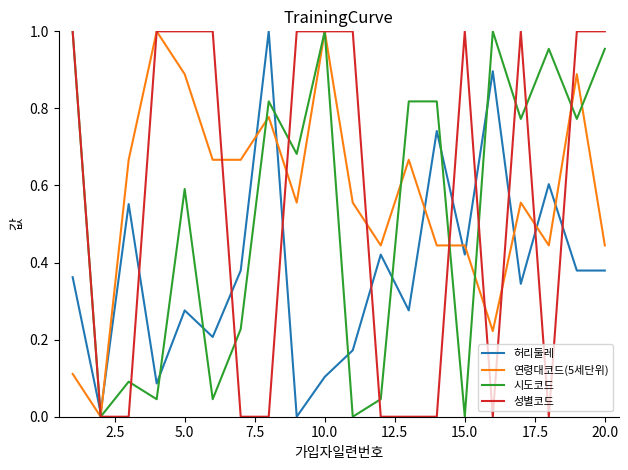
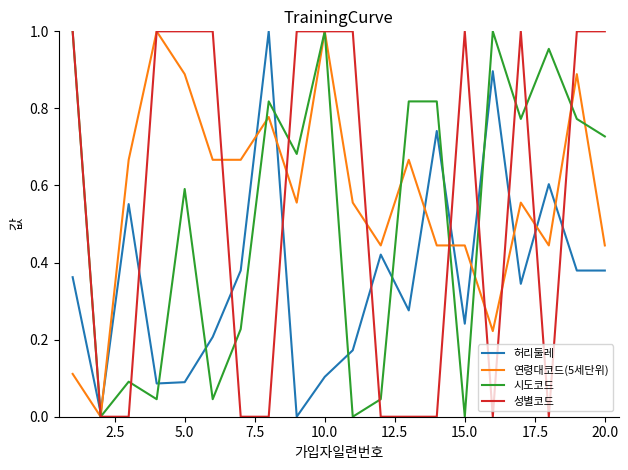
허리둘레, 5.0: 0.28 -> 0.09
허리둘레, 15.0: 0.42 -> 0.24
시도코드, 20.0: 0.95 -> 0.73
